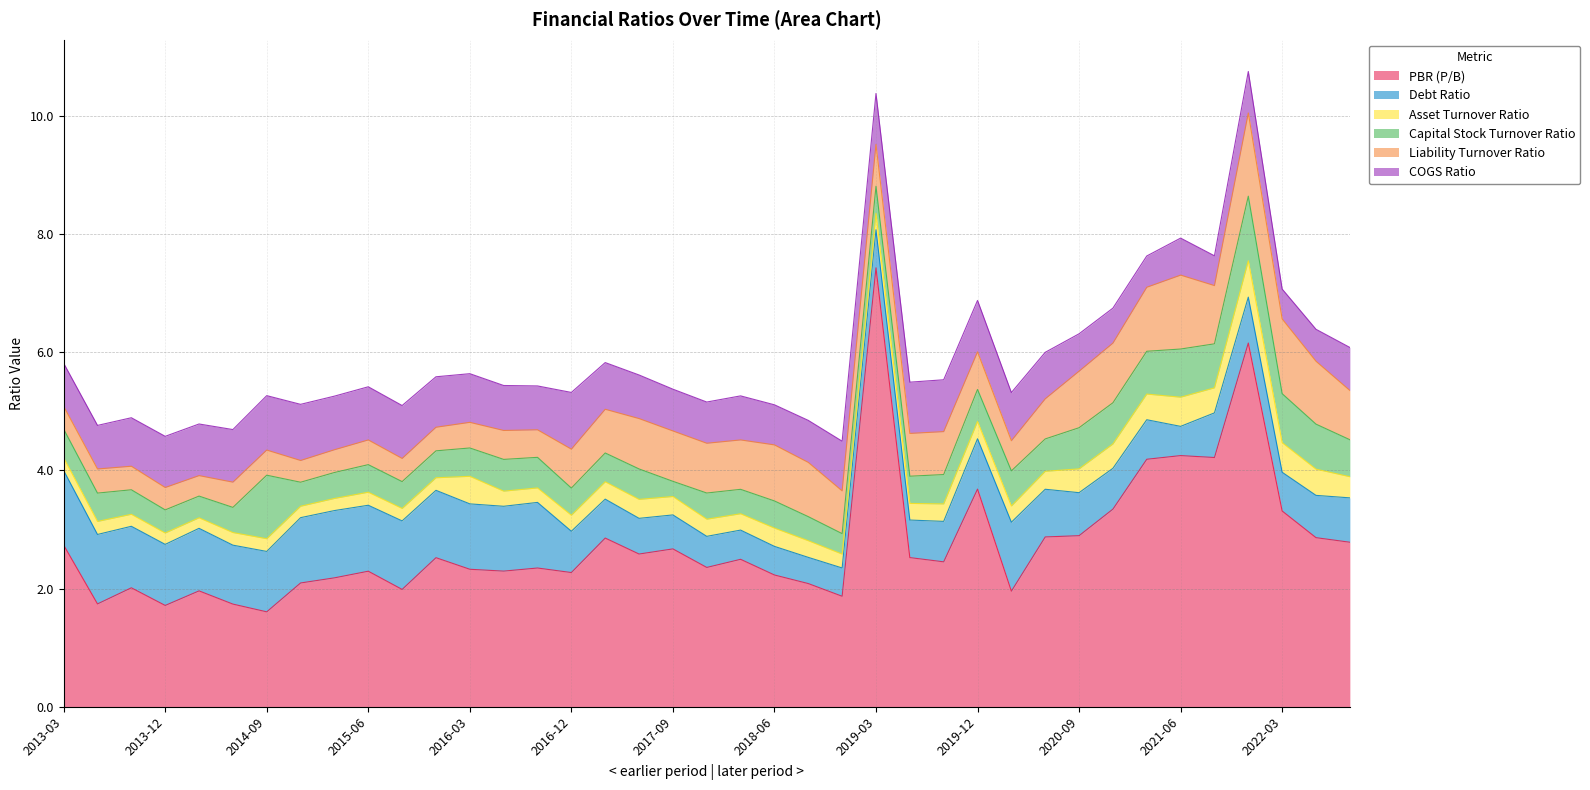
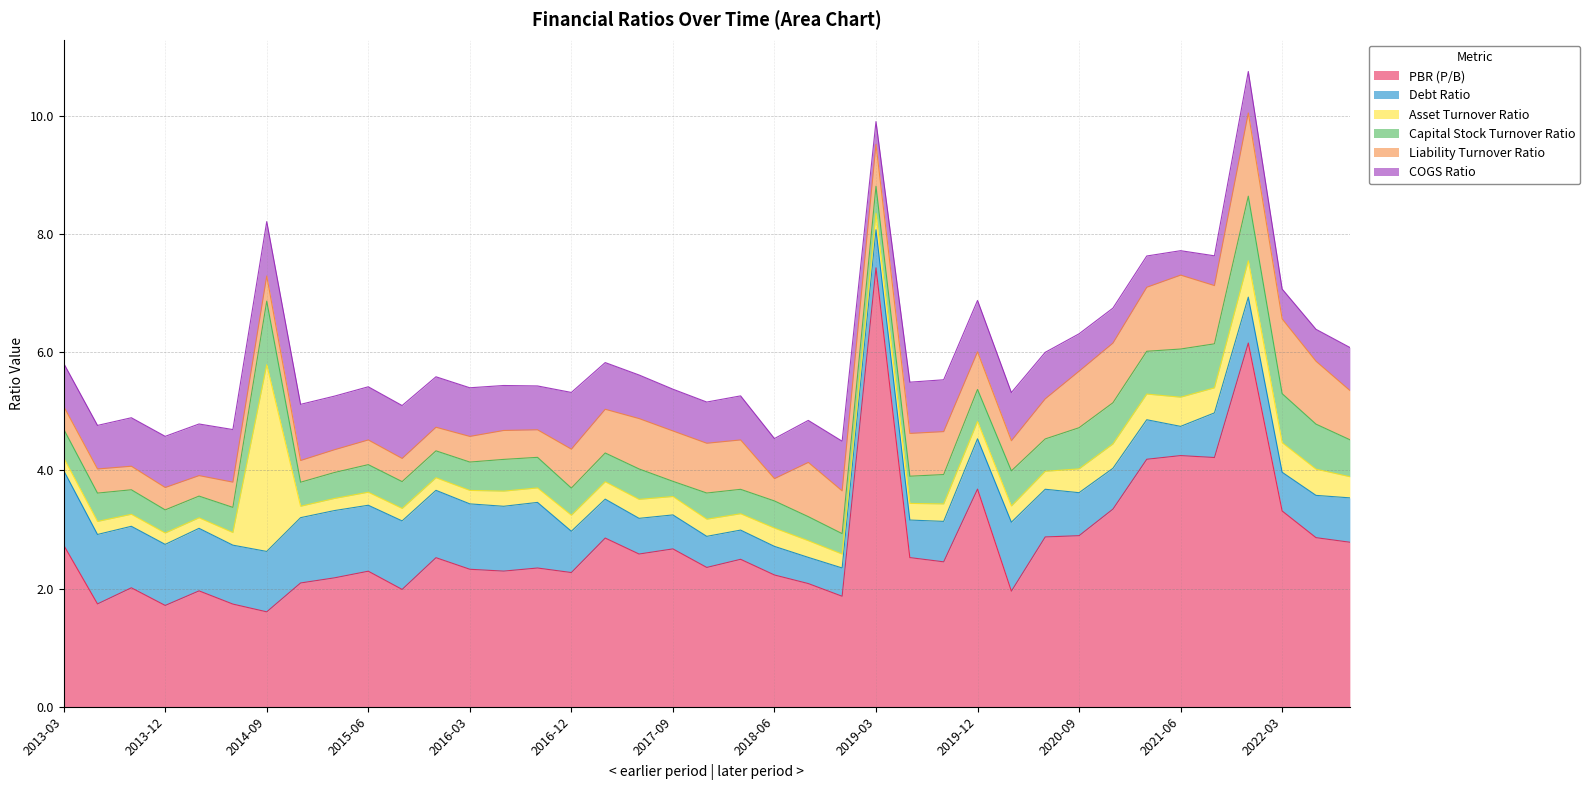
Asset Turnover Ratio, 2014-09: 0.2 -> 3.2
Asset Turnover Ratio, 2016-03: 0.5 -> 0.2
Liability Turnover Ratio, 2018-06: 0.9 -> 0.4
COGS Ratio, 2019-03: 0.9 -> 0.4
COGS Ratio, 2021-06: 0.6 -> 0.4
